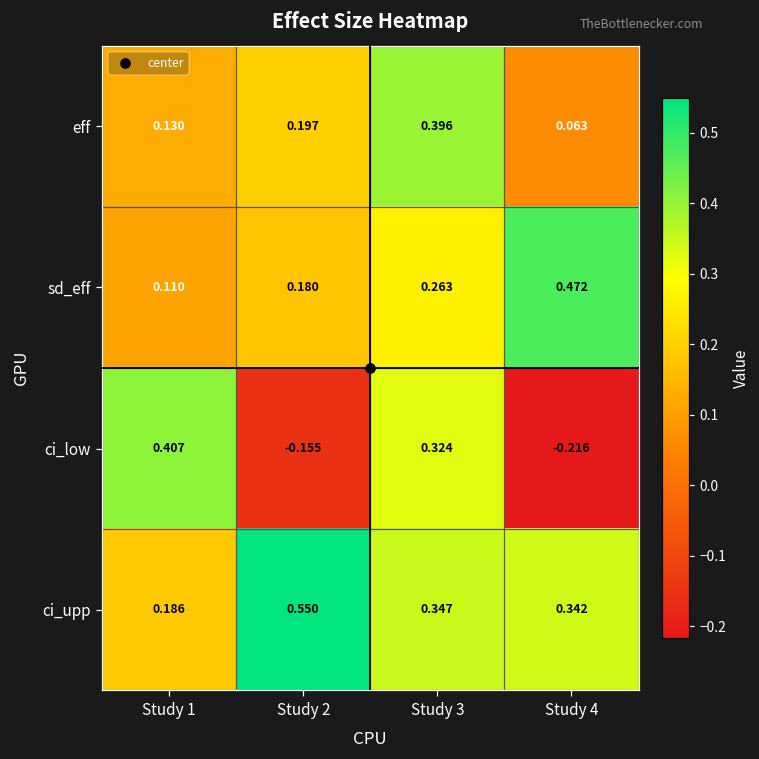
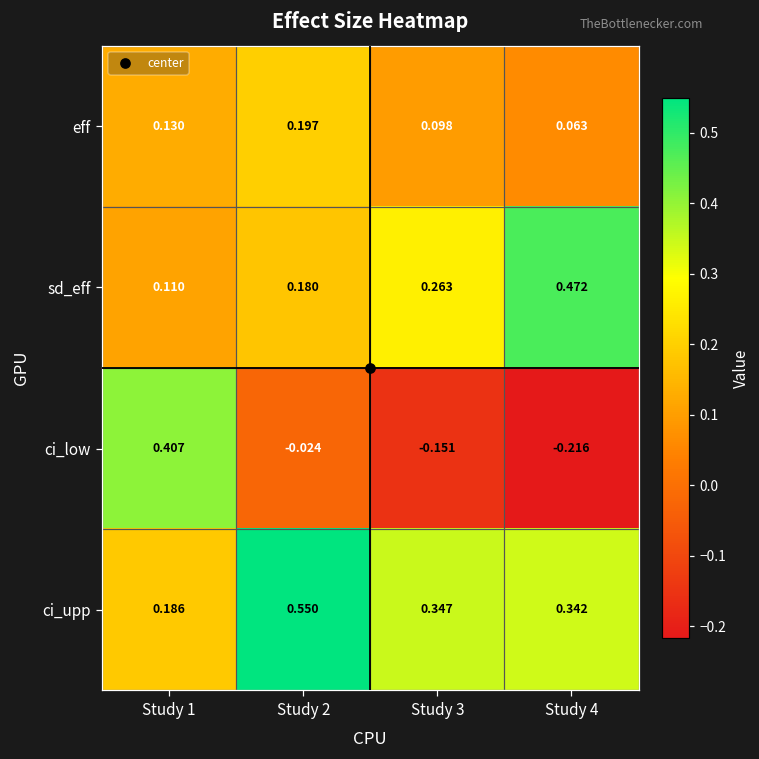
eff, Study 3: 0.396 -> 0.098
ci_low, Study 2: -0.155 -> -0.024
ci_low, Study 3: 0.324 -> -0.151
